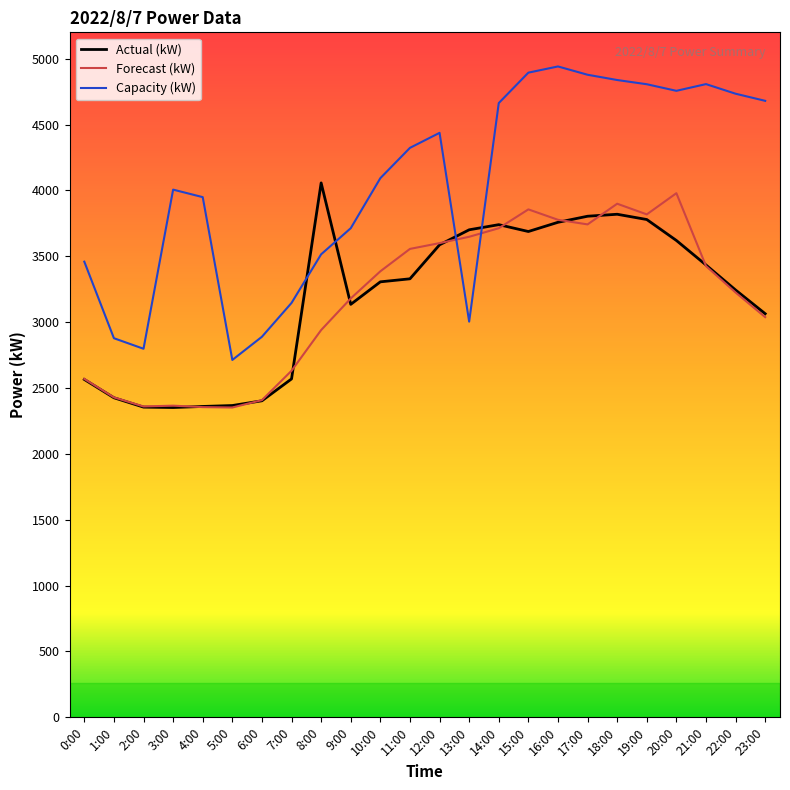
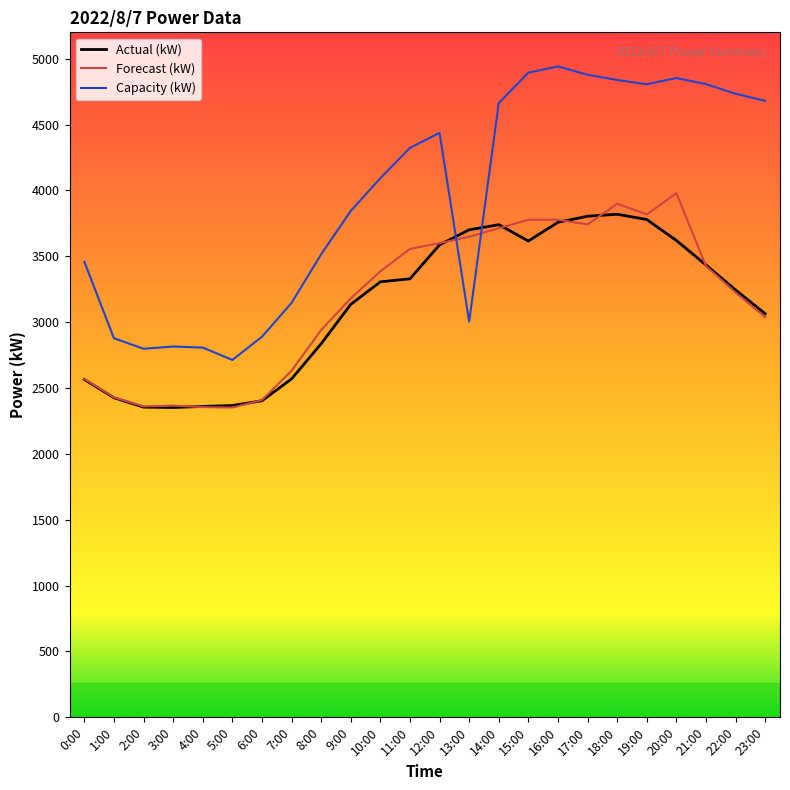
Capacity (kW), 3:00: 4010 -> 2820
Capacity (kW), 4:00: 3950 -> 2810
Actual (kW), 8:00: 4060 -> 2840
Capacity (kW), 9:00: 3710 -> 3840
Actual (kW), 15:00: 3690 -> 3620
Forecast (kW), 15:00: 3860 -> 3780
Capacity (kW), 20:00: 4760 -> 4850
